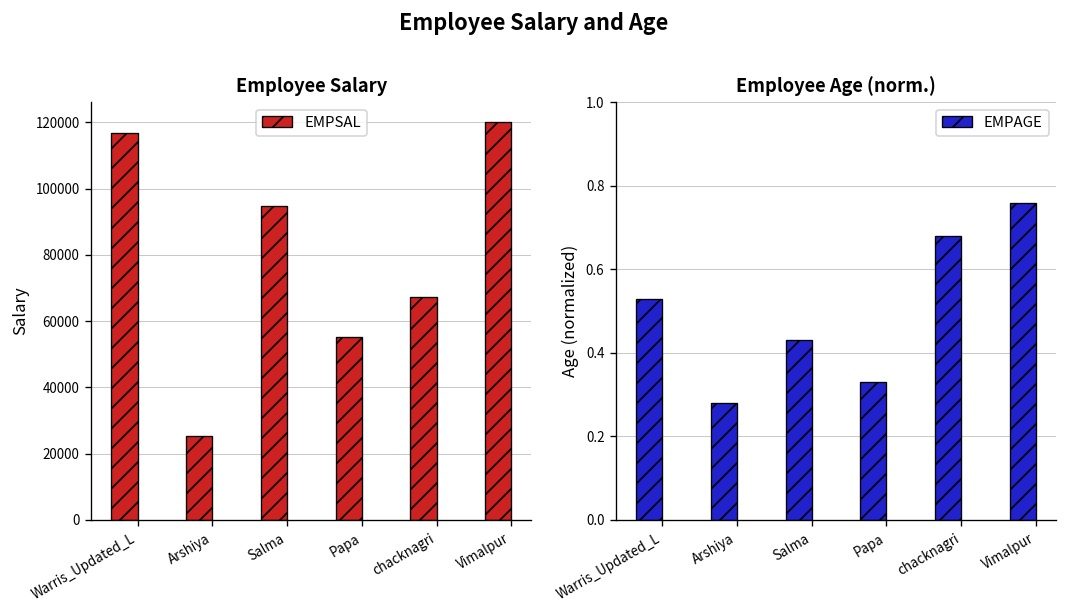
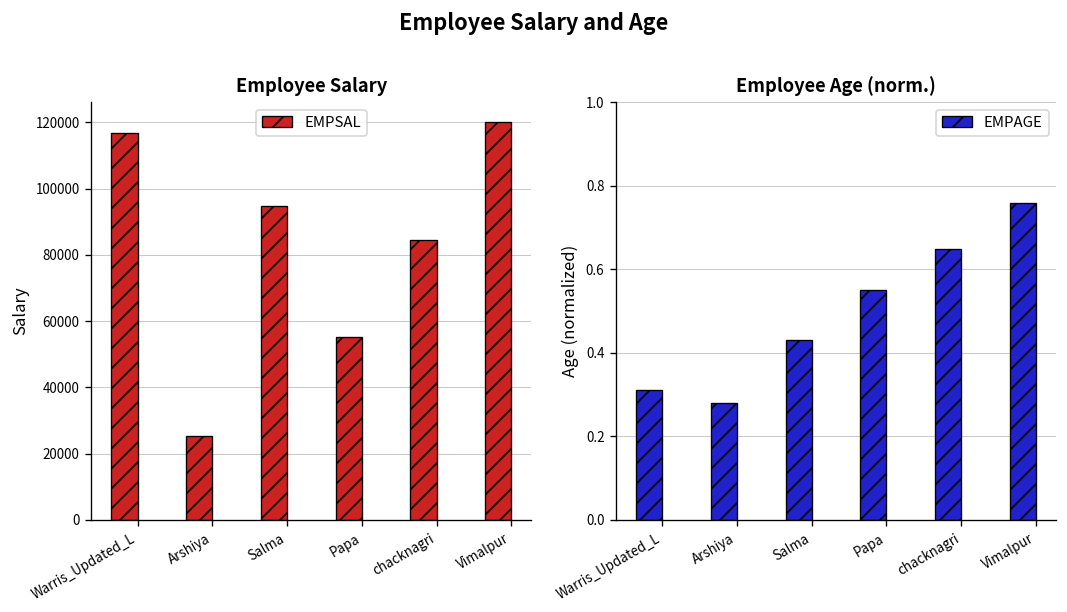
Employee Salary, chacknagri: 67000 -> 85000
Employee Age (norm.), Warris_Updated_L: 0.53 -> 0.31
Employee Age (norm.), Papa: 0.33 -> 0.55
Employee Age (norm.), chacknagri: 0.68 -> 0.65
